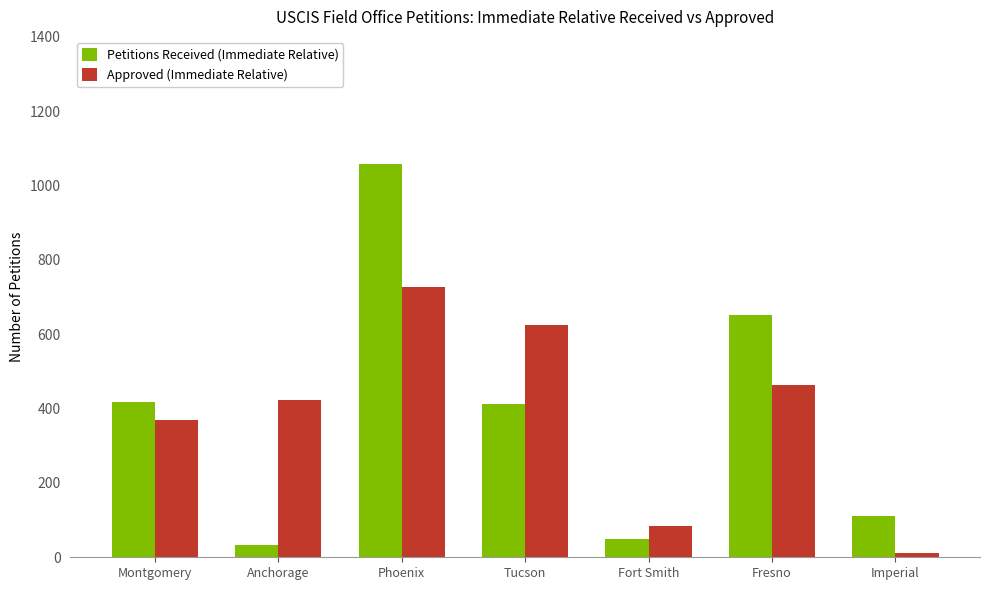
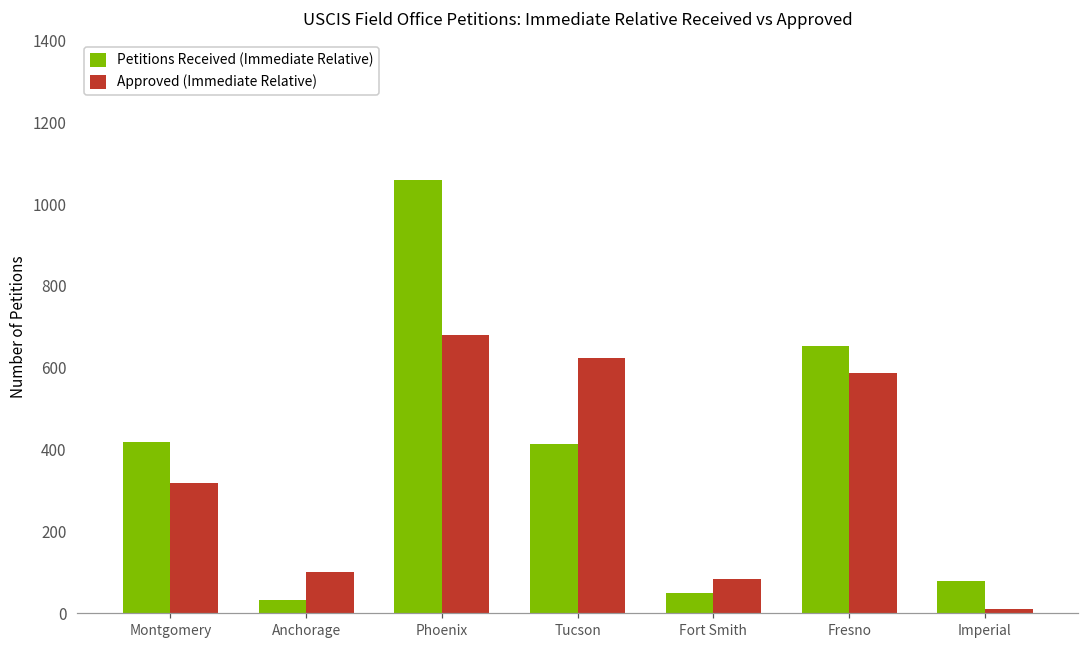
Approved (Immediate Relative), Montgomery: 370 -> 320
Approved (Immediate Relative), Anchorage: 420 -> 100
Approved (Immediate Relative), Phoenix: 730 -> 680
Approved (Immediate Relative), Fresno: 460 -> 590
Petitions Received (Immediate Relative), Imperial: 110 -> 80
